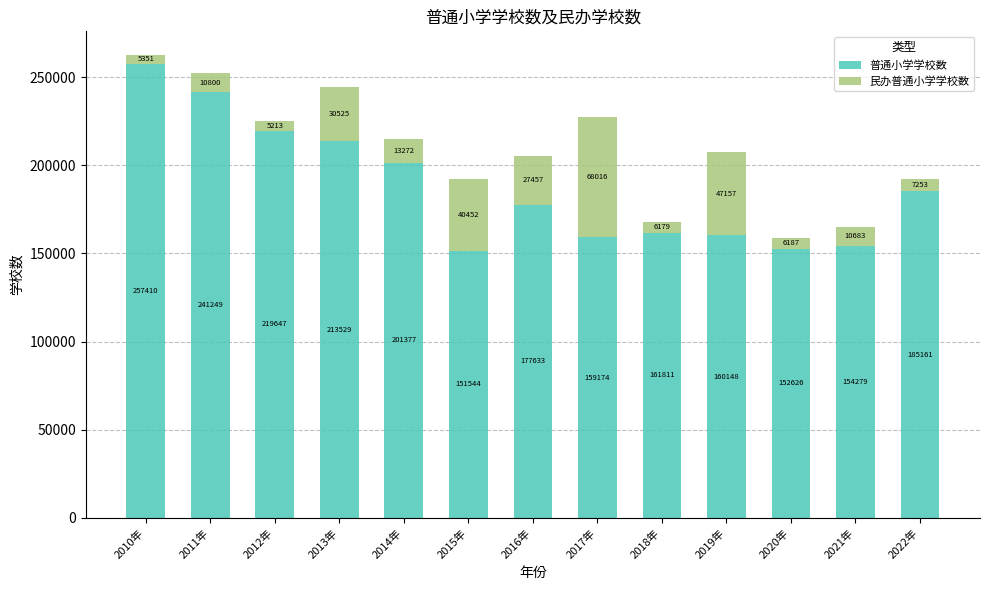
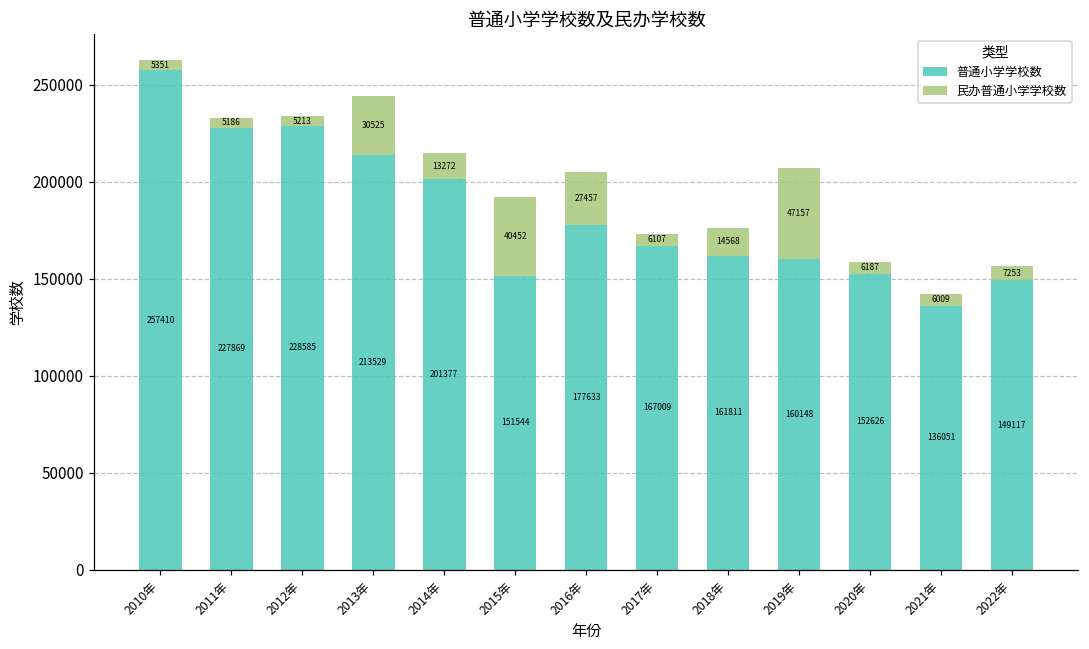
普通小学学校数, 2011年: 241249 -> 227869
民办普通小学学校数, 2011年: 10800 -> 5186
普通小学学校数, 2012年: 219647 -> 228585
普通小学学校数, 2017年: 159174 -> 167009
民办普通小学学校数, 2017年: 68016 -> 6107
民办普通小学学校数, 2018年: 6179 -> 14568
普通小学学校数, 2021年: 154279 -> 136051
民办普通小学学校数, 2021年: 10683 -> 6009
普通小学学校数, 2022年: 185161 -> 149117
